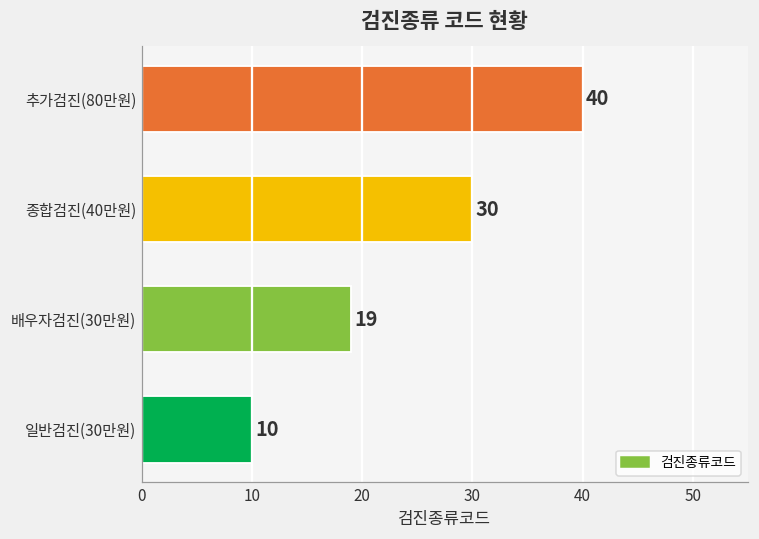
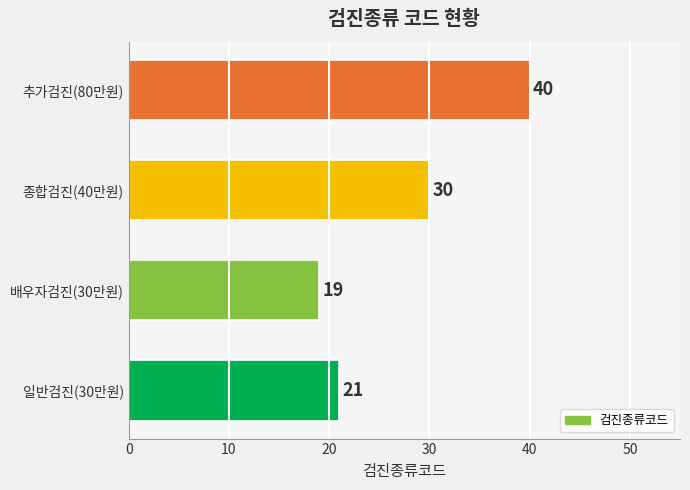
일반검진(30만원): 10 -> 21
